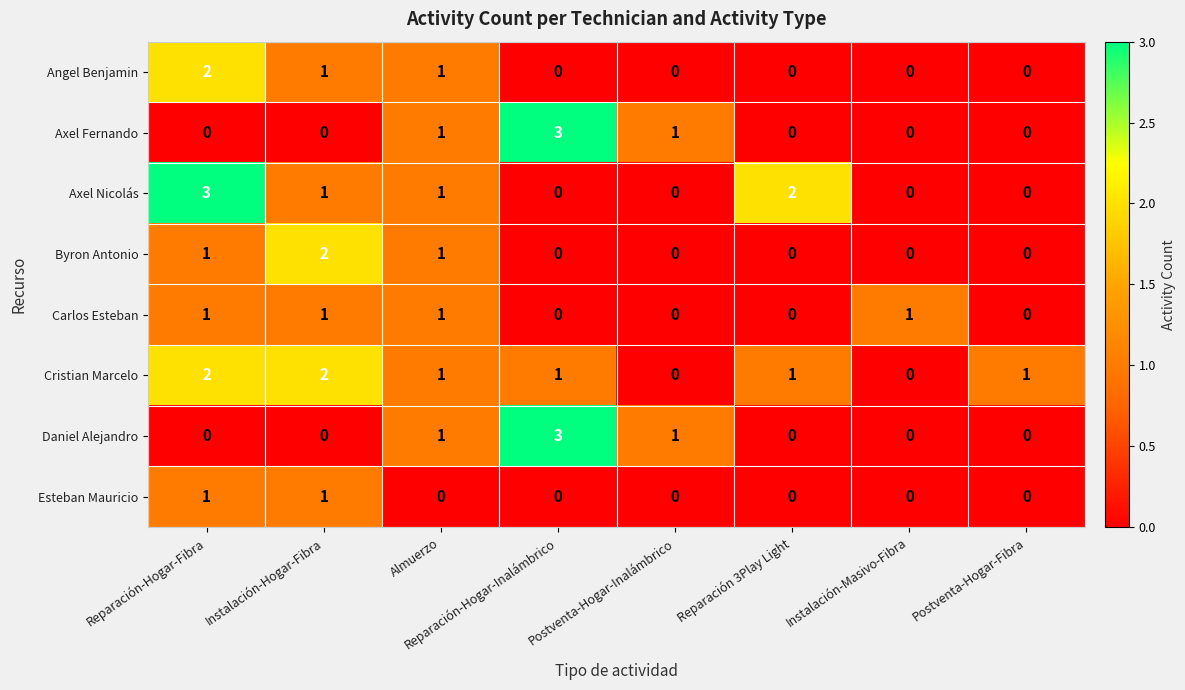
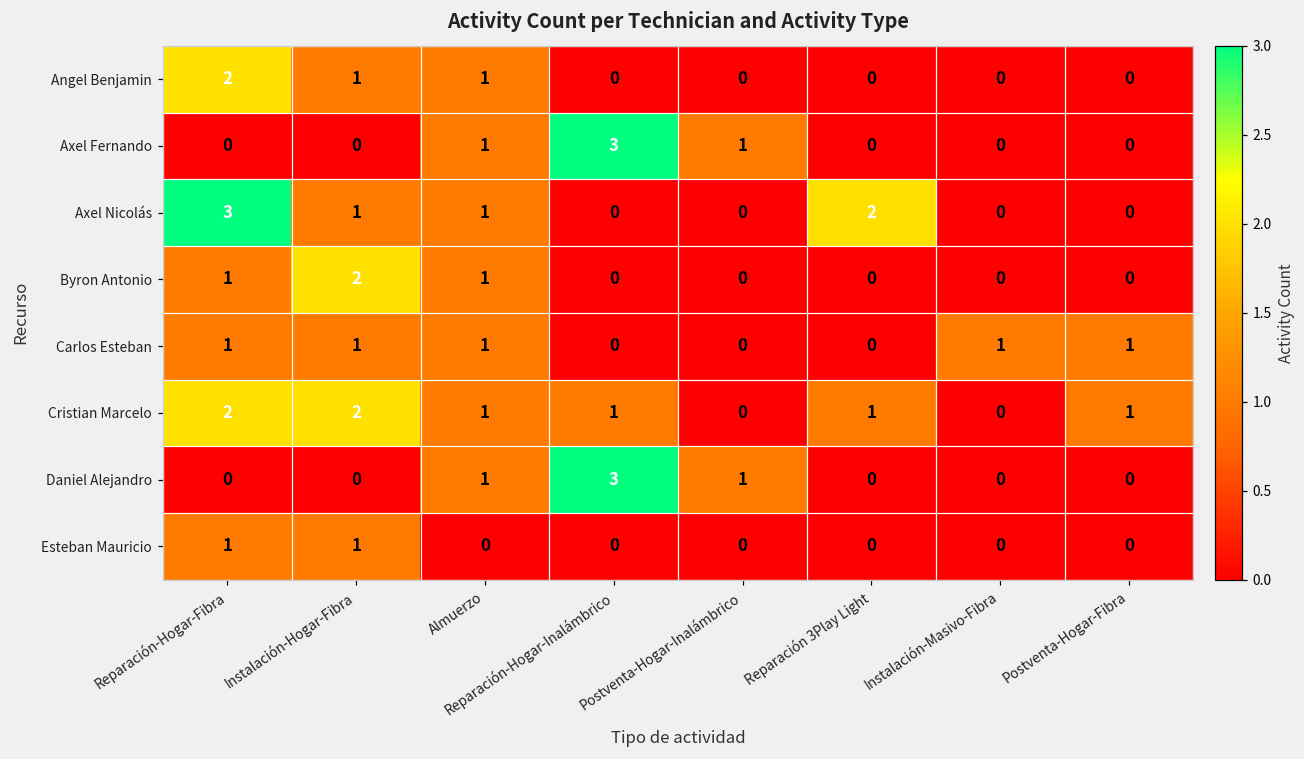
Carlos Esteban, Postventa-Hogar-Fibra: 0 -> 1
